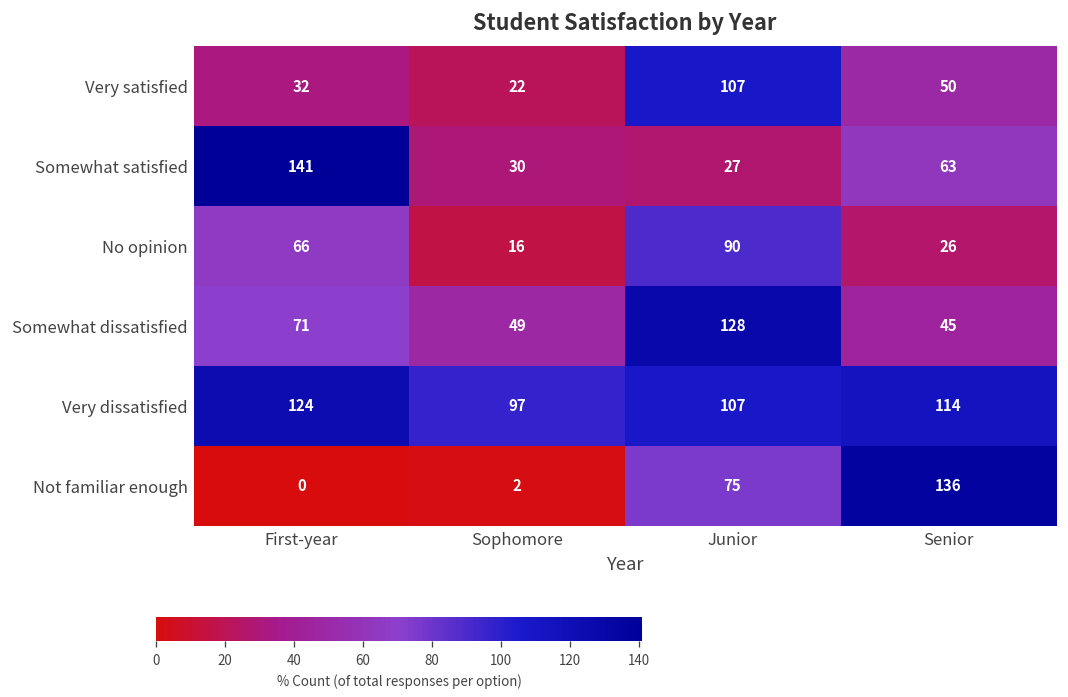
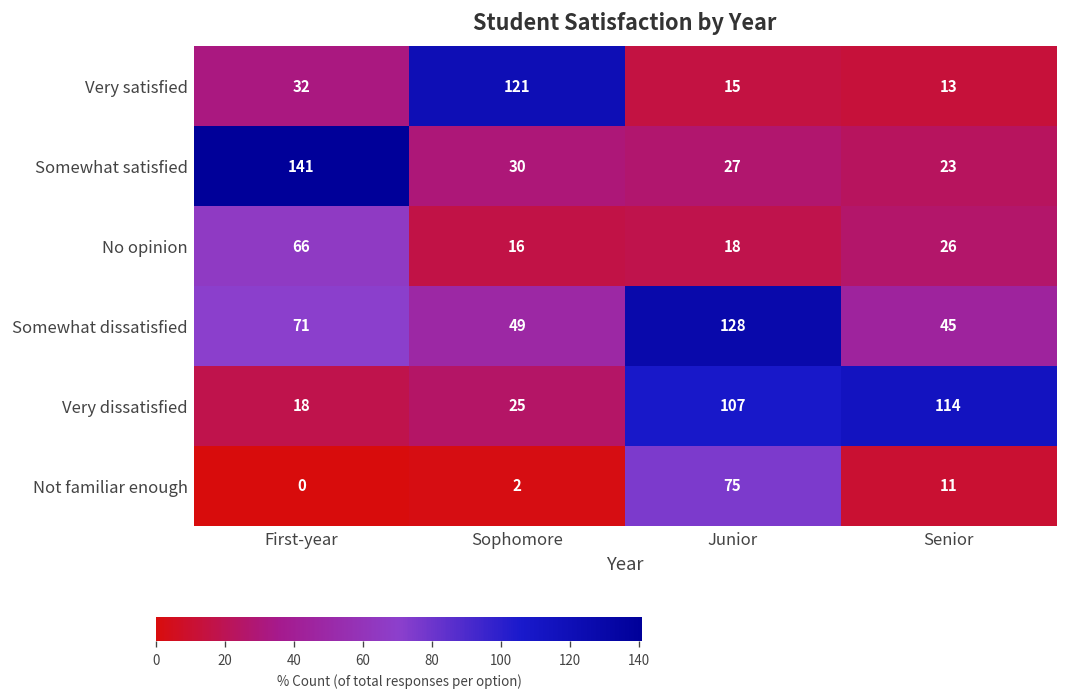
Very satisfied, Sophomore: 22 -> 121
Very satisfied, Junior: 107 -> 15
Very satisfied, Senior: 50 -> 13
Somewhat satisfied, Senior: 63 -> 23
No opinion, Junior: 90 -> 18
Very dissatisfied, First-year: 124 -> 18
Very dissatisfied, Sophomore: 97 -> 25
Not familiar enough, Senior: 136 -> 11
